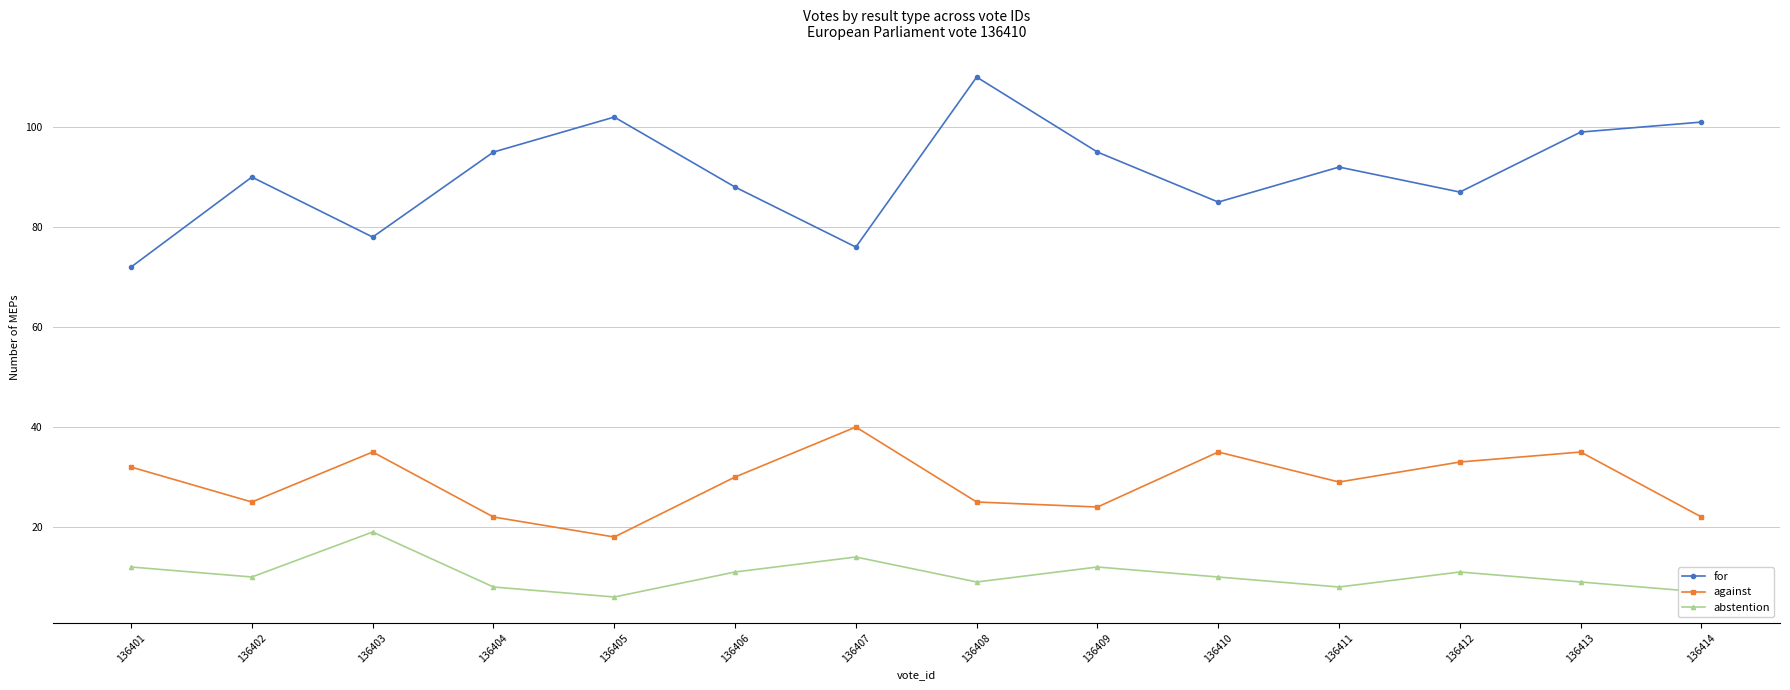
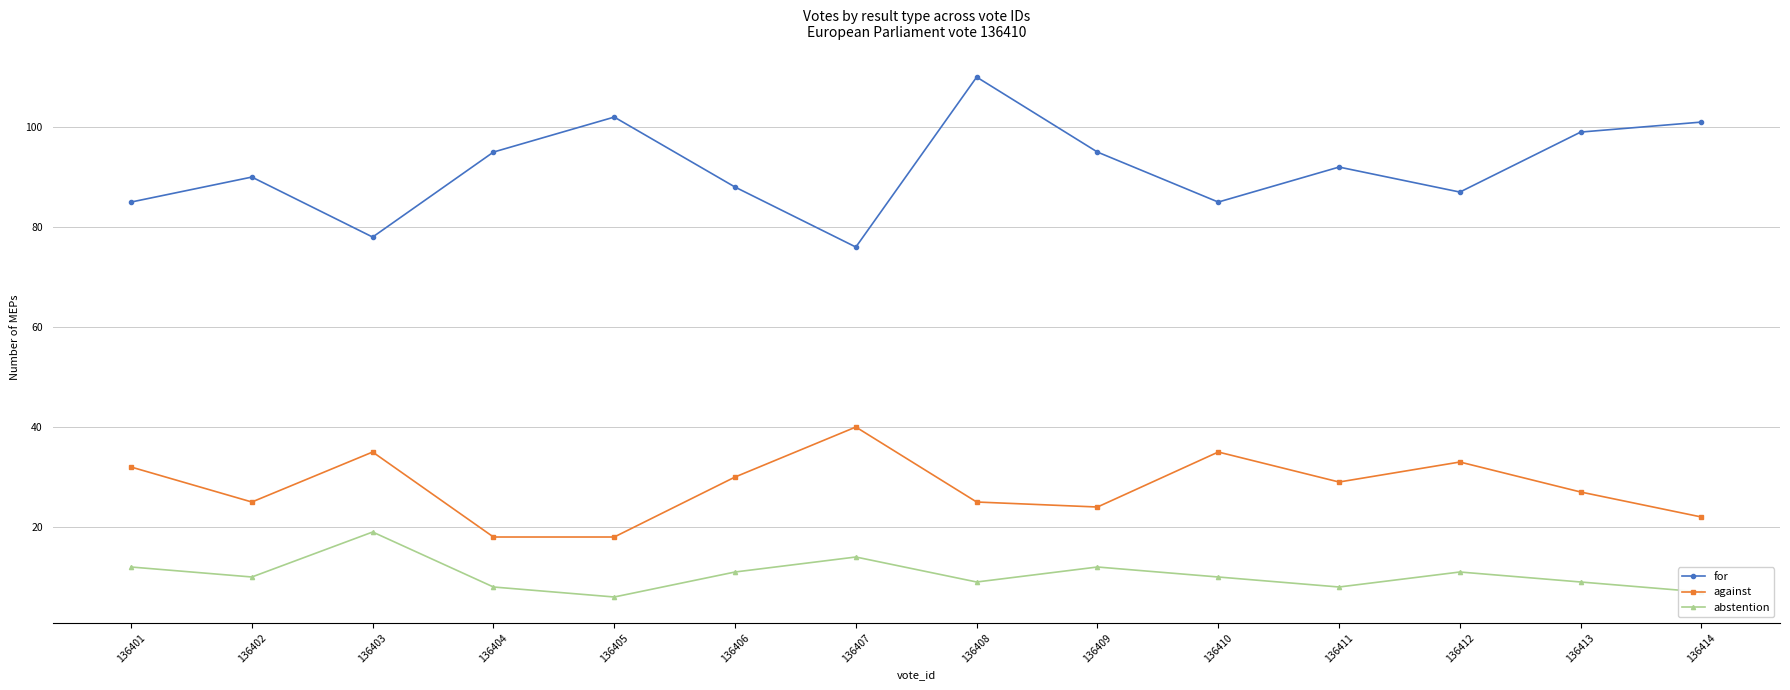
for, 136401: 72 -> 85
against, 136404: 22 -> 18
against, 136413: 35 -> 27
